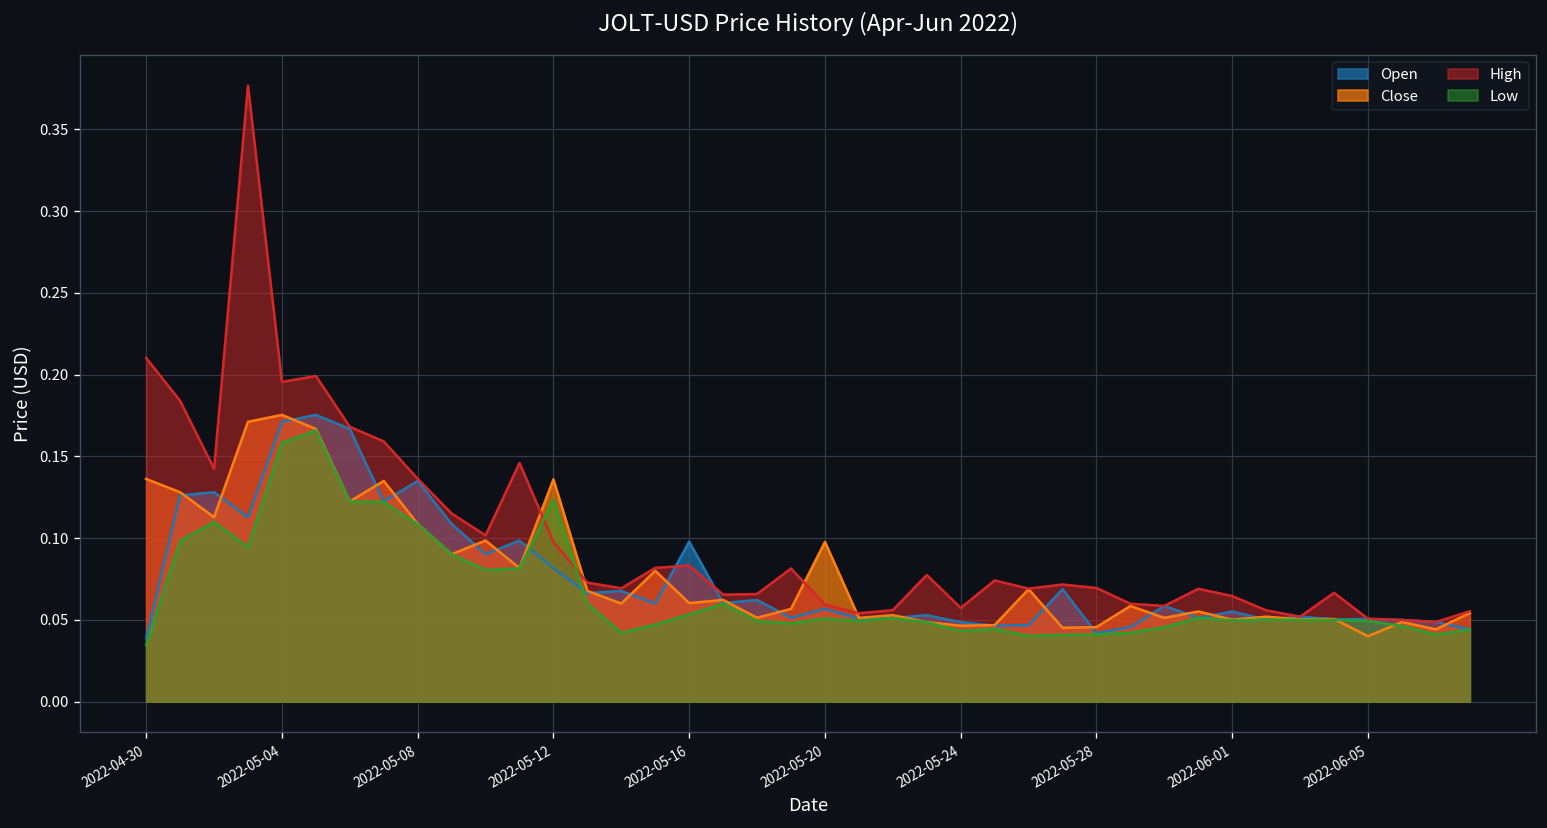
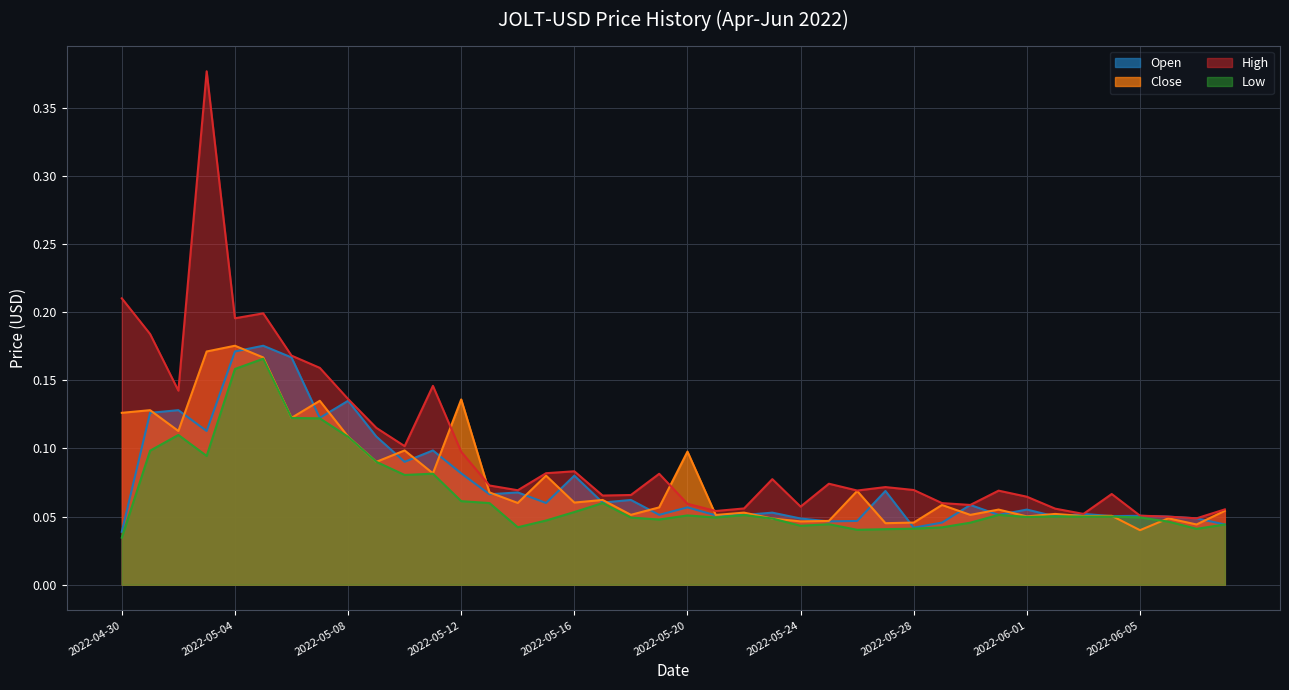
Close, 2022-04-30: 0.136 -> 0.126
Low, 2022-05-12: 0.124 -> 0.061
Open, 2022-05-16: 0.098 -> 0.080
